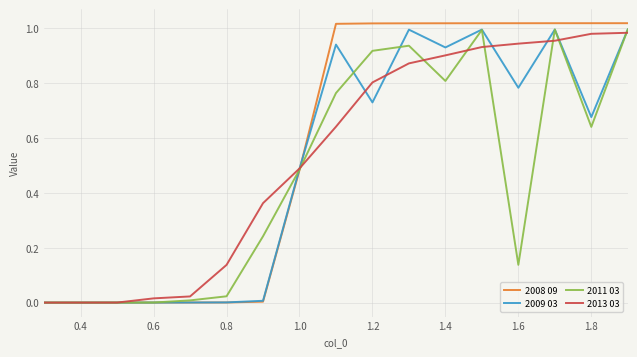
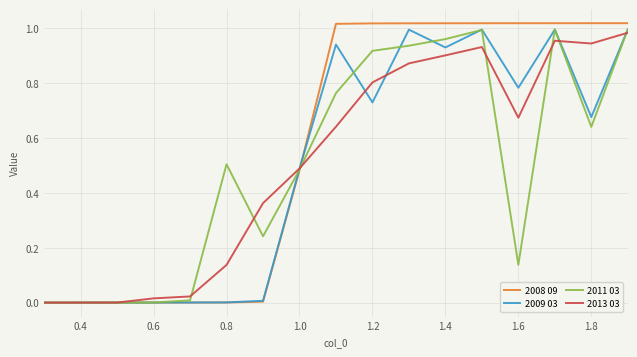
2011 03, 0.8: 0.02 -> 0.50
2011 03, 1.4: 0.81 -> 0.96
2013 03, 1.6: 0.94 -> 0.67
2013 03, 1.8: 0.98 -> 0.94
